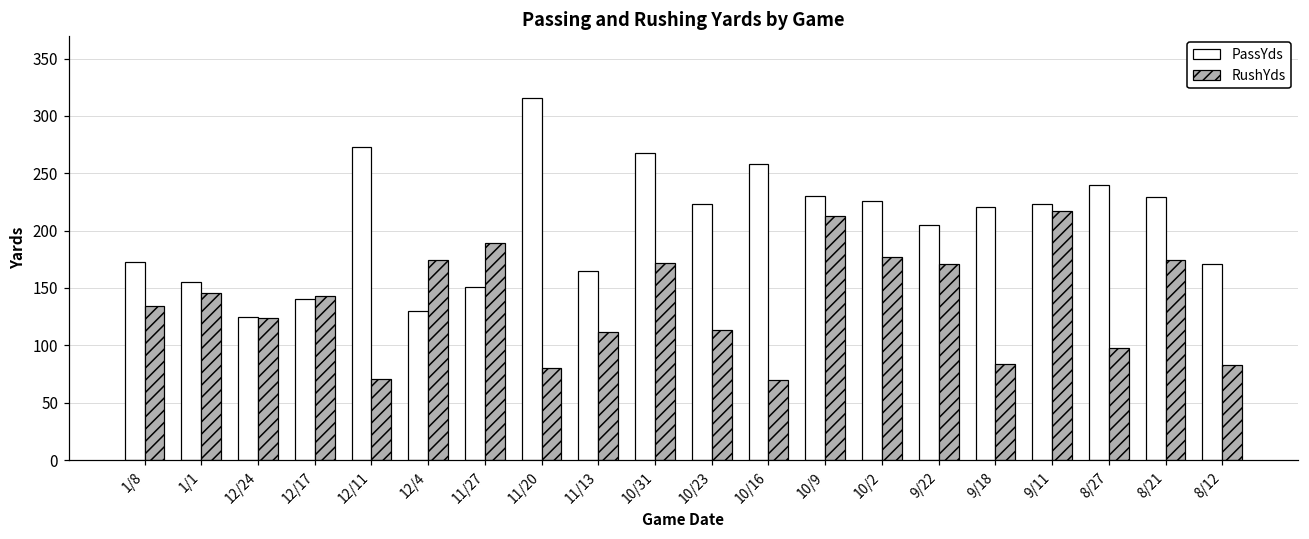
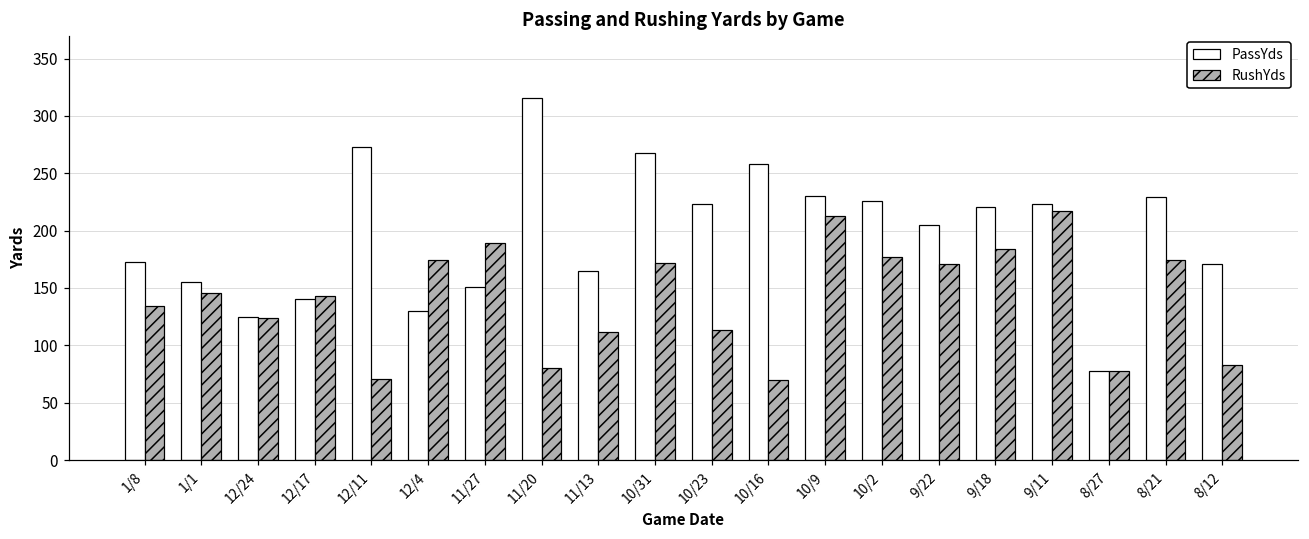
RushYds, 9/18: 84 -> 184
PassYds, 8/27: 240 -> 78
RushYds, 8/27: 98 -> 78
